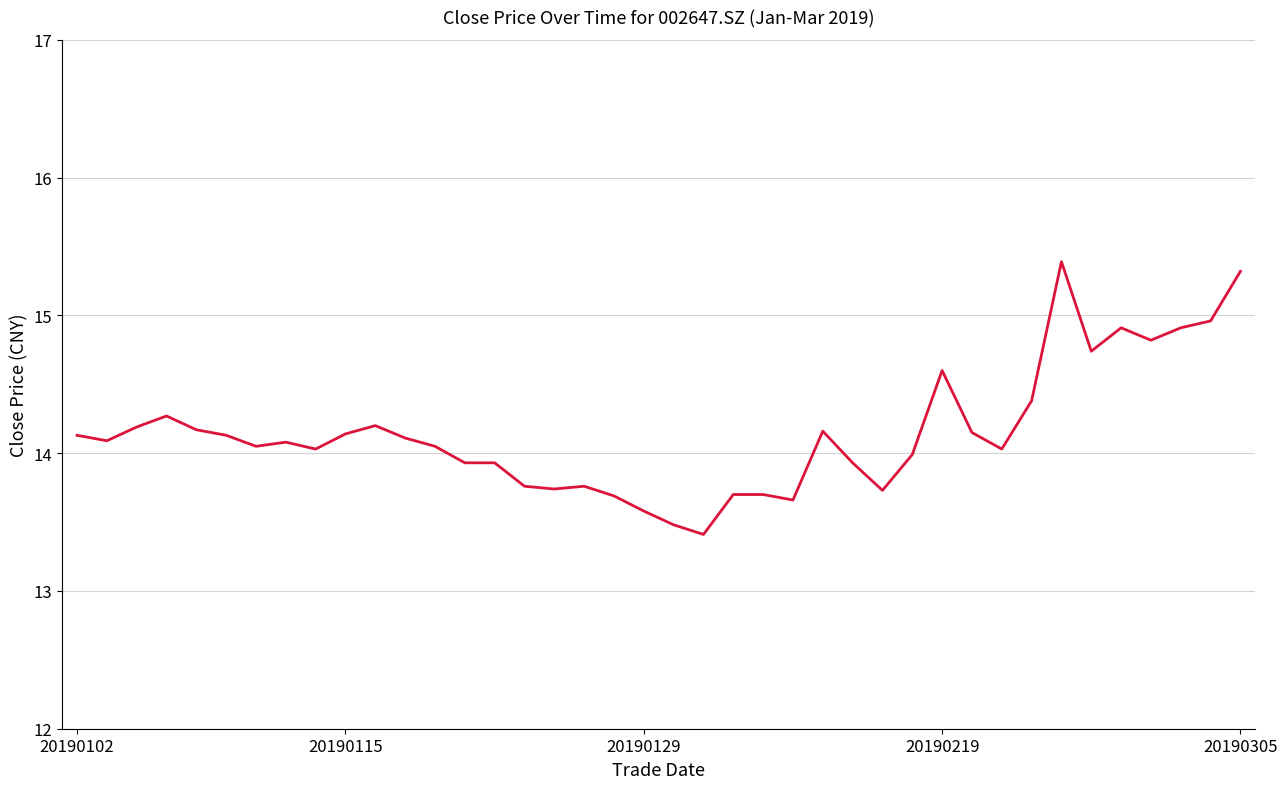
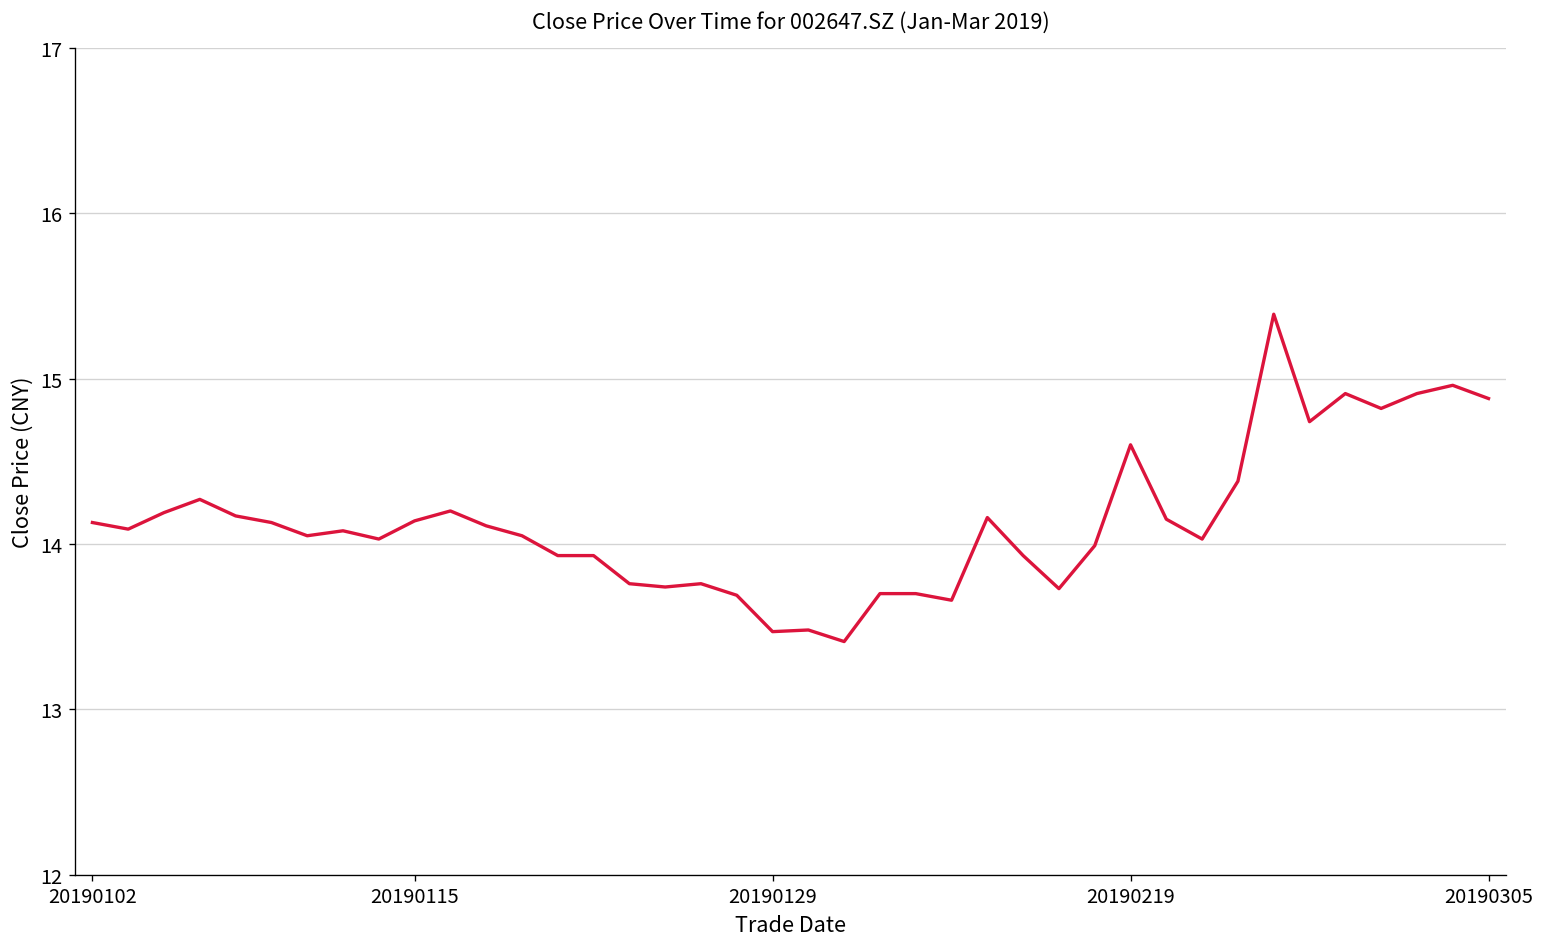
20190129: 13.58 -> 13.47
20190305: 15.32 -> 14.88
